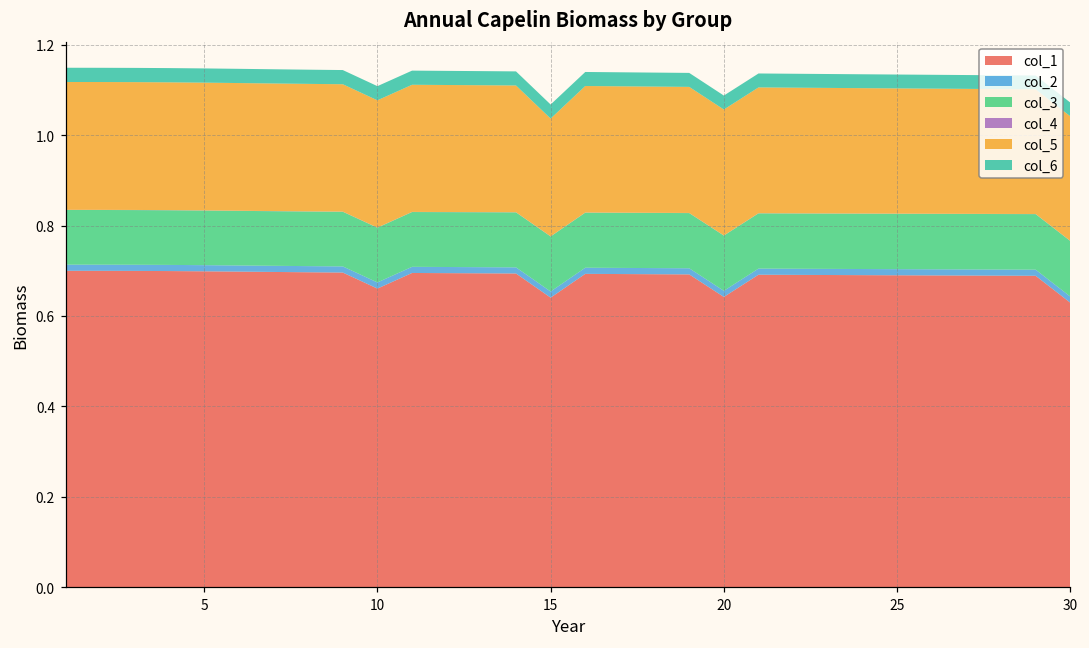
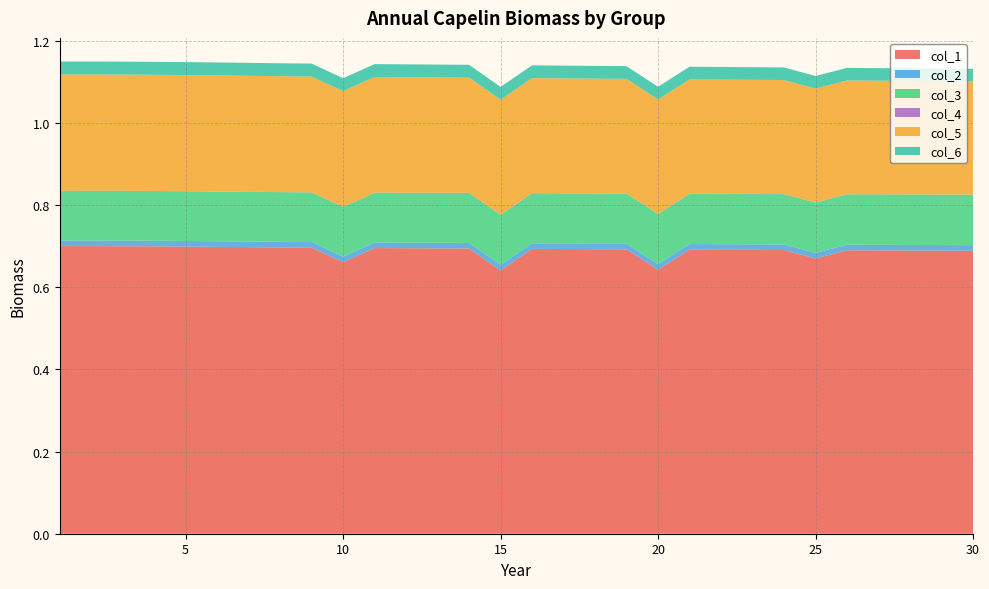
col_5, 15: 0.26 -> 0.28
col_1, 25: 0.69 -> 0.67
col_1, 30: 0.63 -> 0.69
